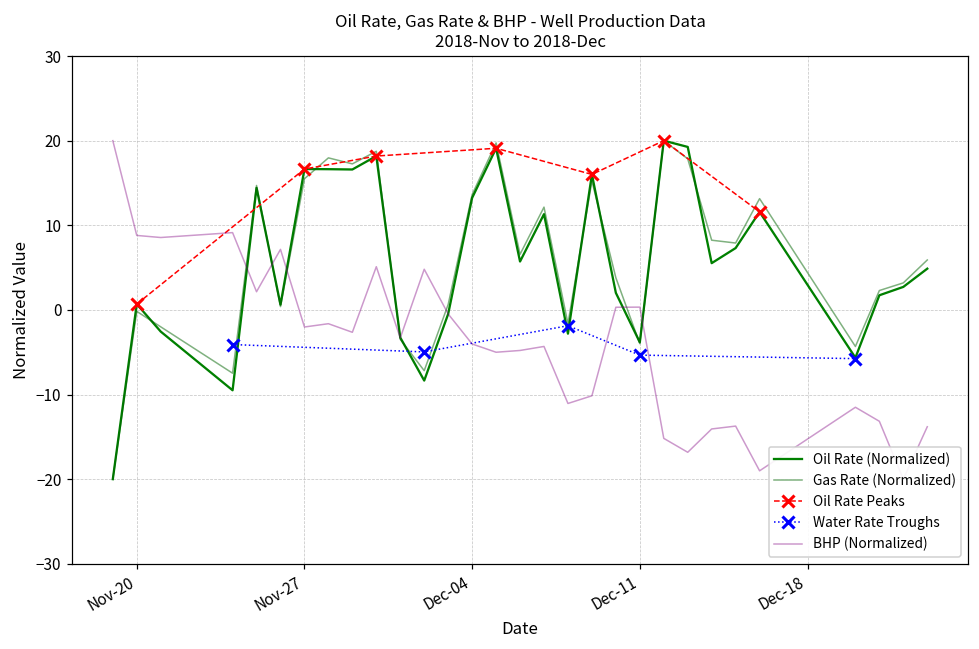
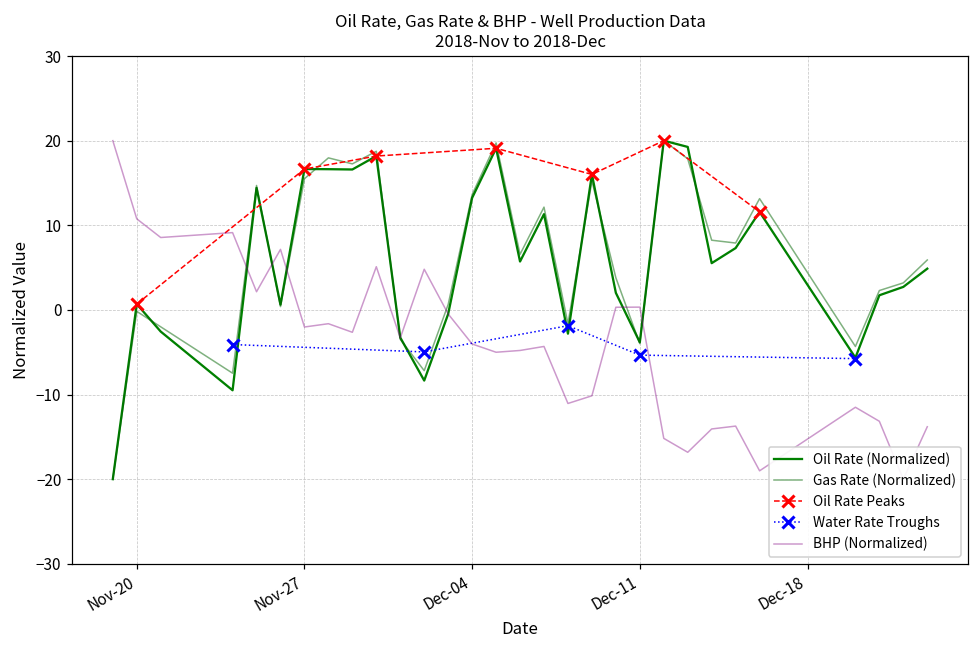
BHP (Normalized), Nov-20: 9 -> 11
